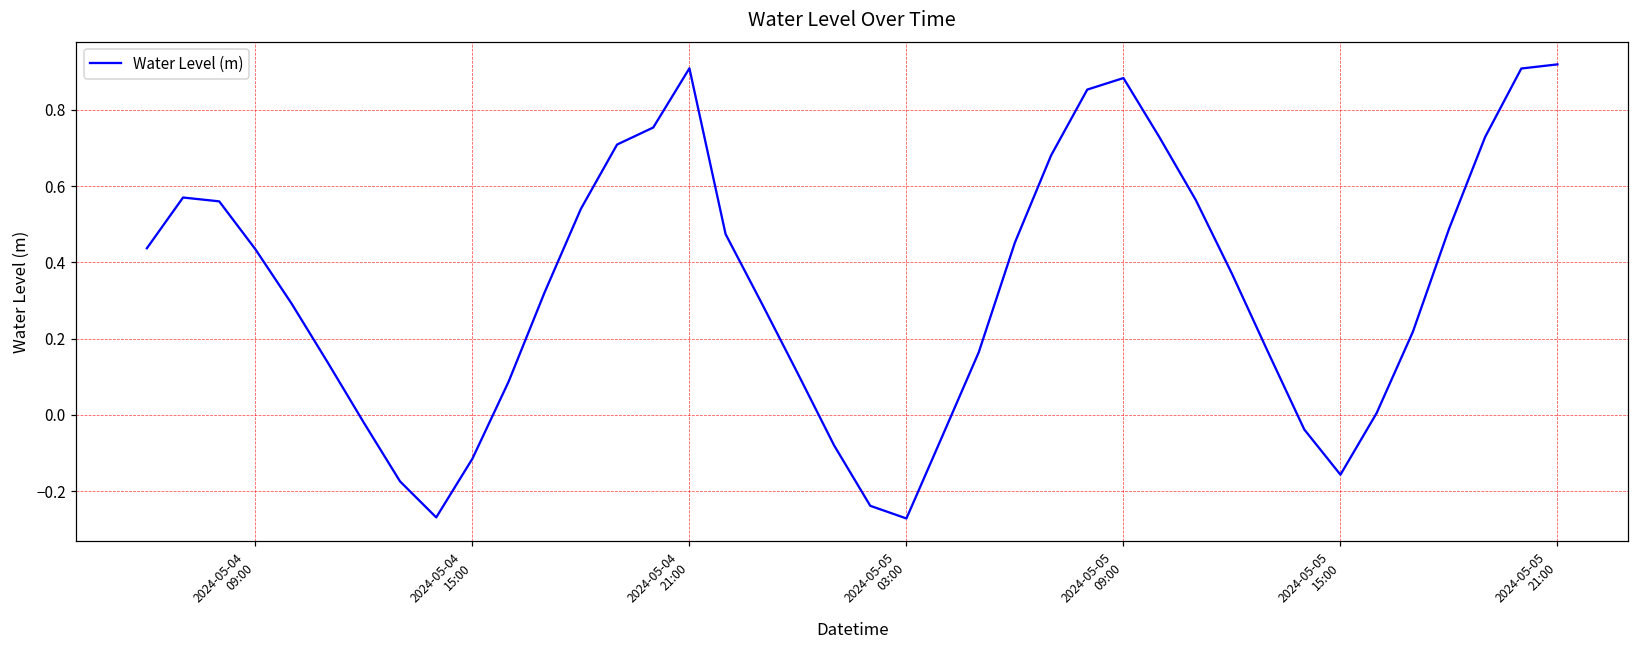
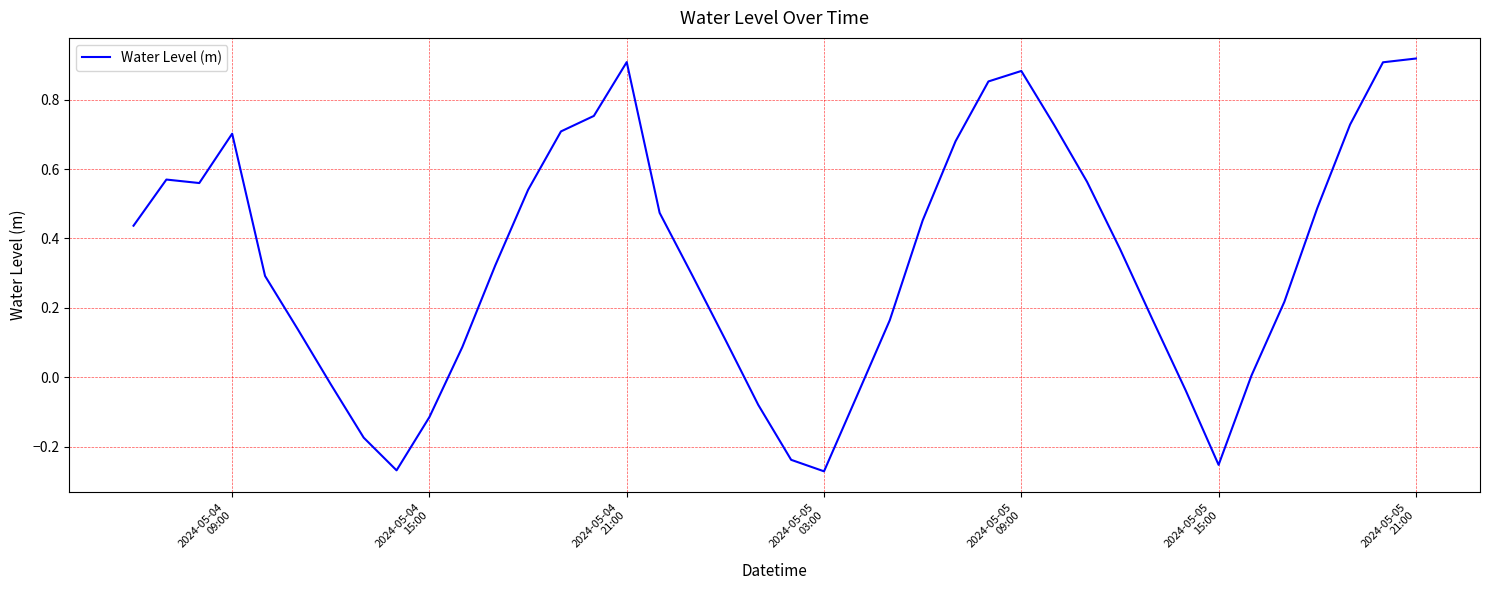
2024-05-04 09:00: 0.43 -> 0.70
2024-05-05 15:00: -0.16 -> -0.25
